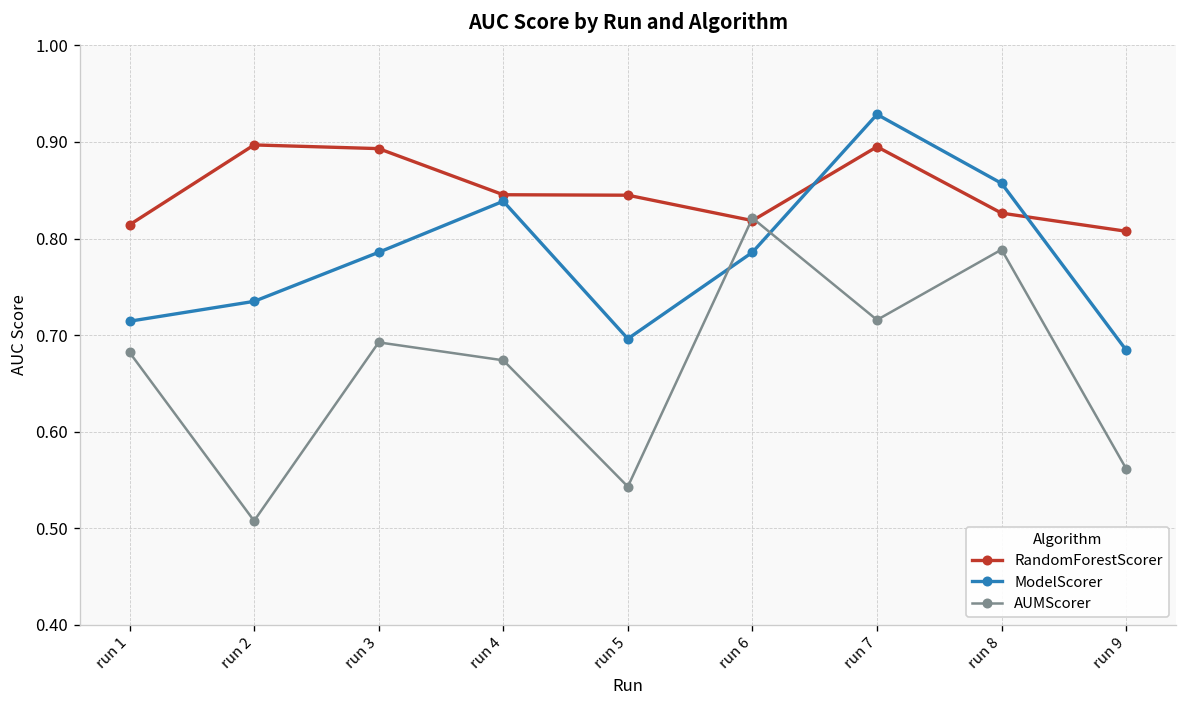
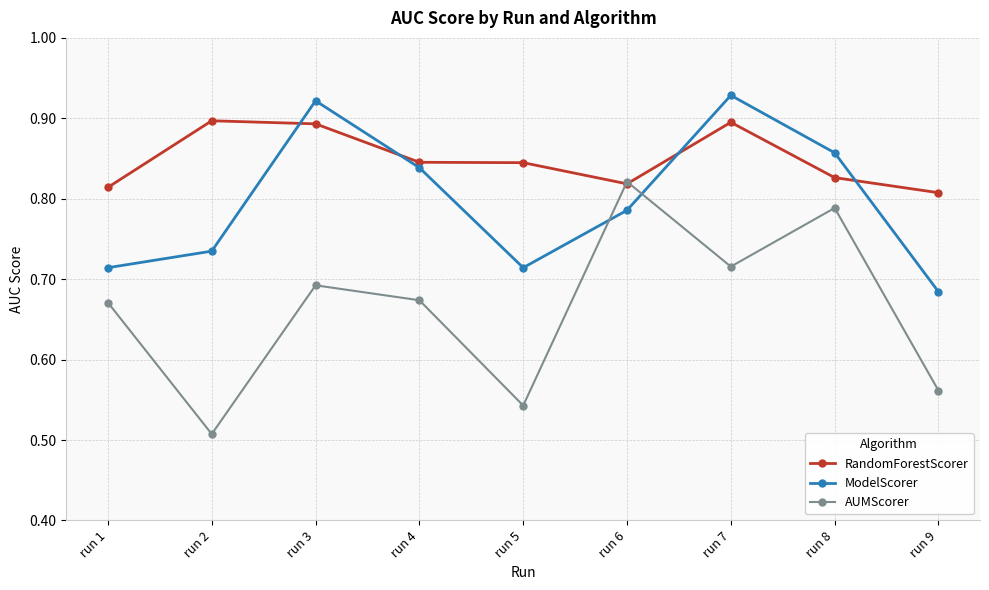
AUMScorer, run 1: 0.68 -> 0.67
ModelScorer, run 3: 0.79 -> 0.92
ModelScorer, run 5: 0.70 -> 0.71
